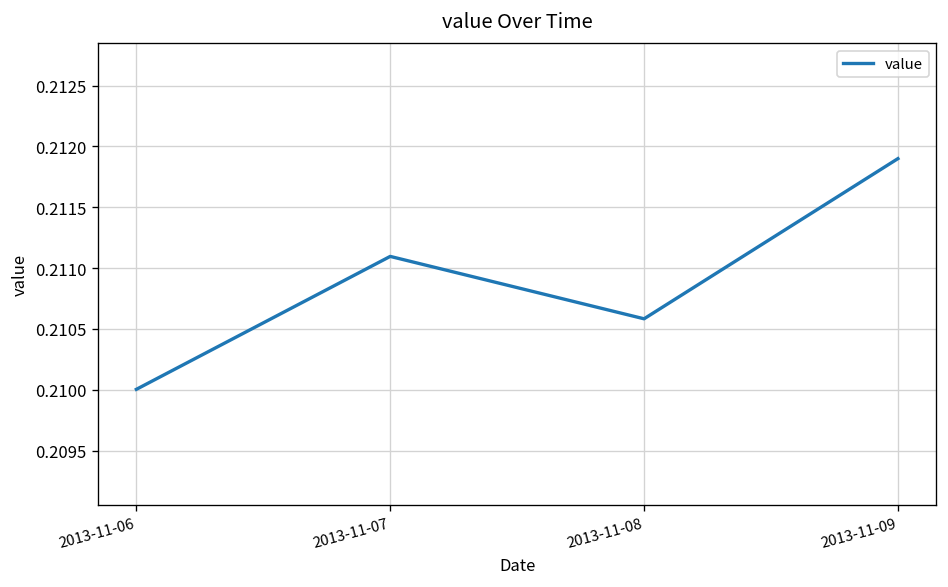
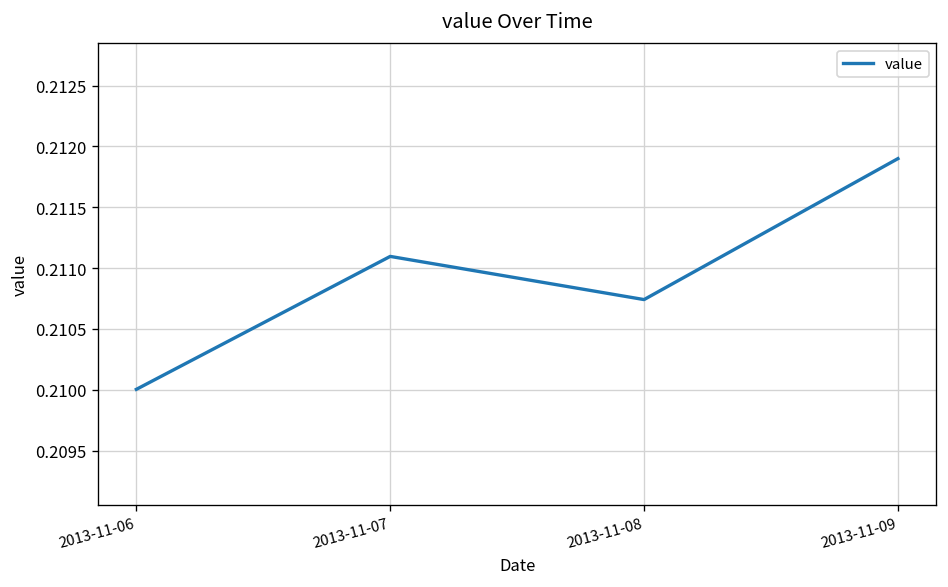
2013-11-08: 0.21058 -> 0.21074
